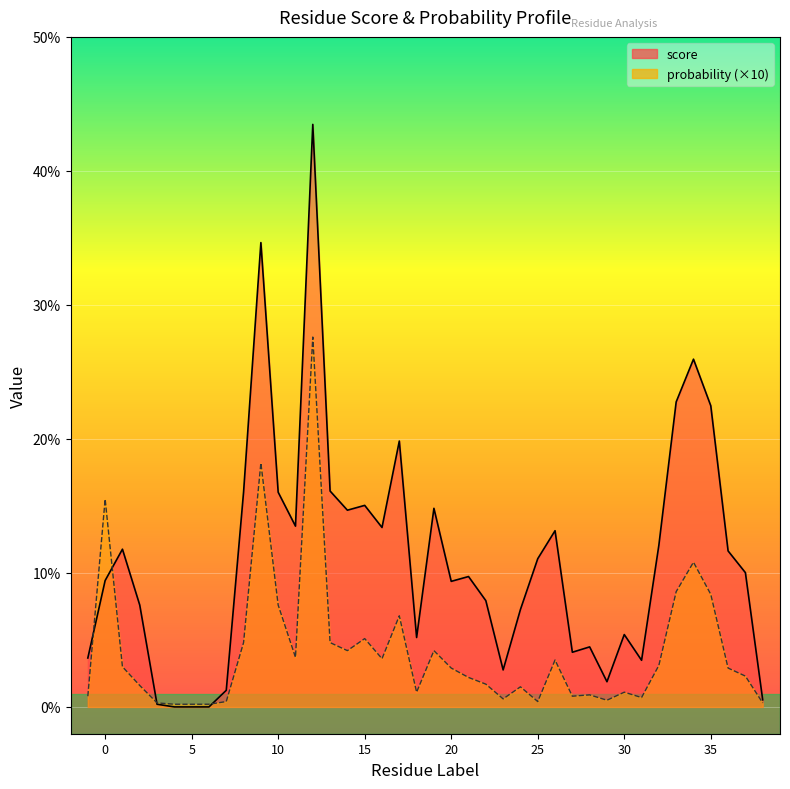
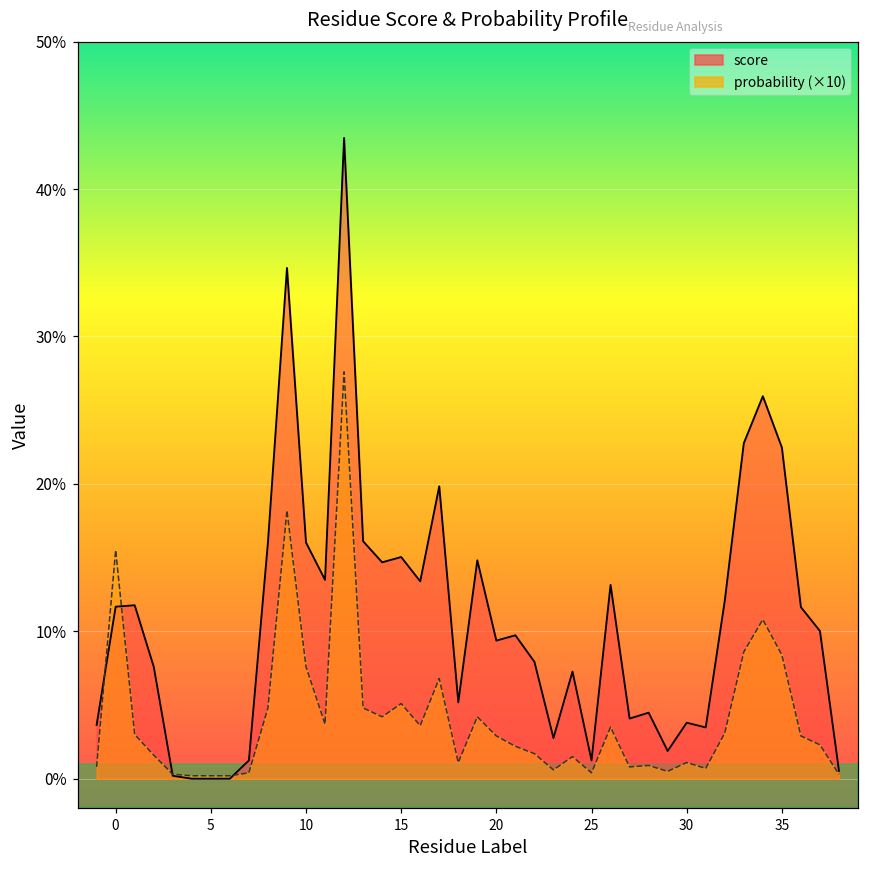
score, 0: 9.4% -> 11.7%
score, 25: 11.1% -> 1.2%
score, 30: 5.4% -> 3.8%
